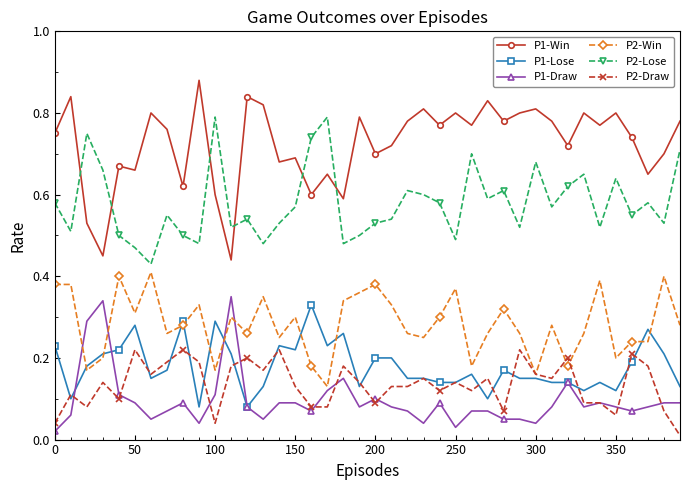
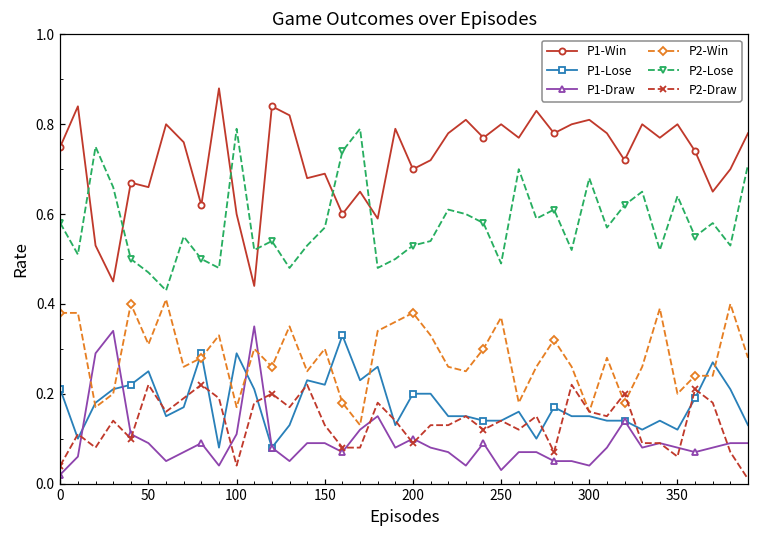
P1-Lose, 0: 0.23 -> 0.21
P1-Lose, 50: 0.28 -> 0.25
